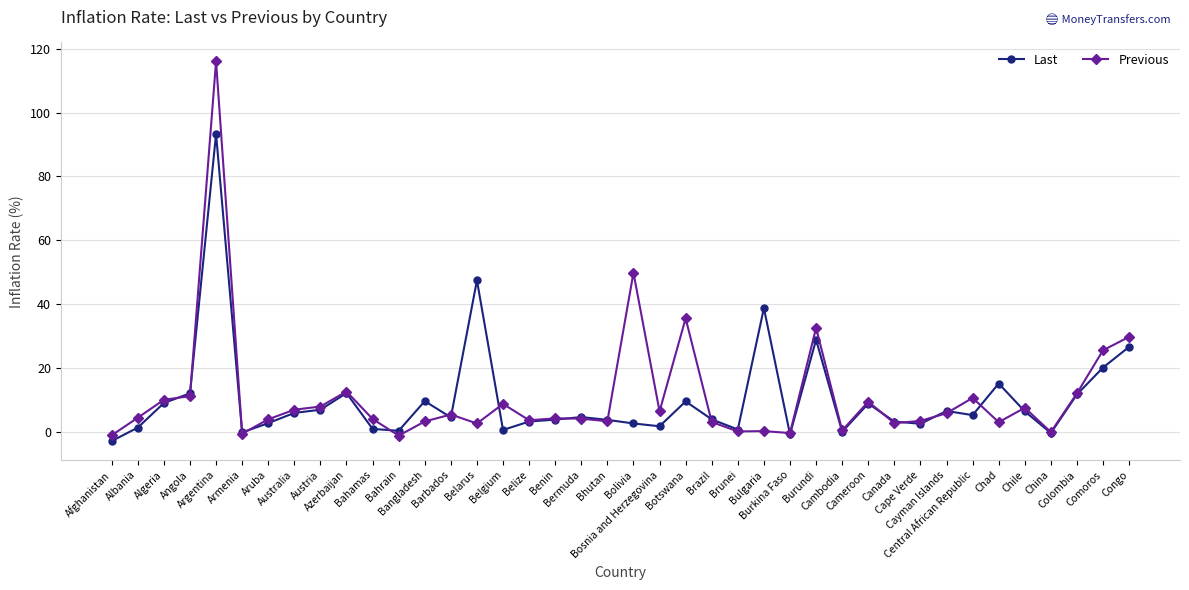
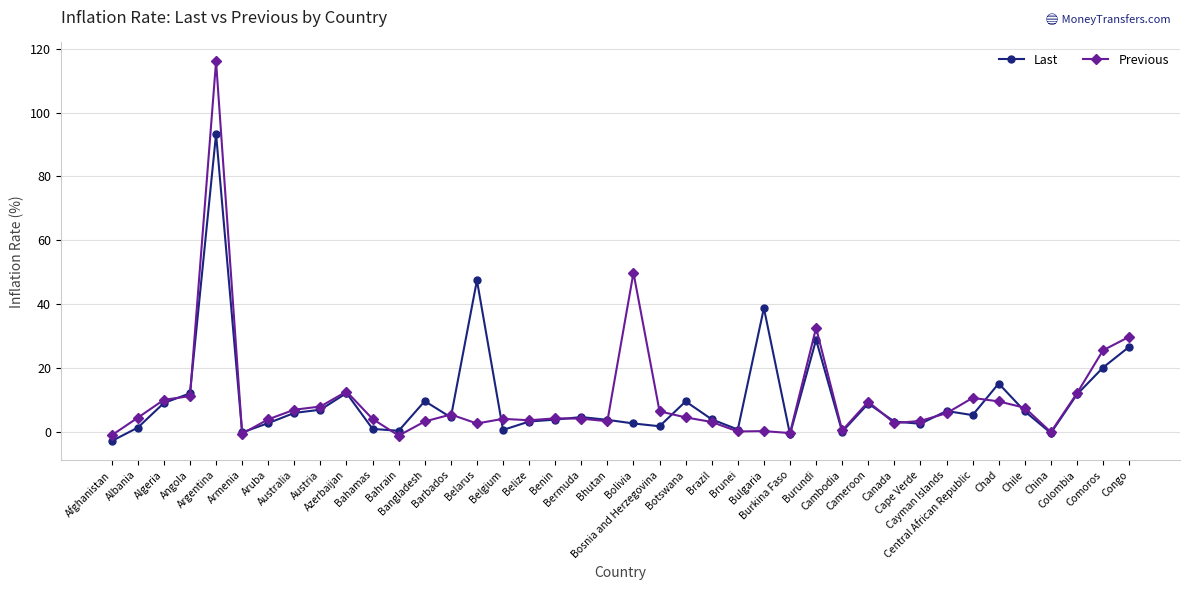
Previous, Belgium: 9 -> 4
Previous, Botswana: 36 -> 5
Previous, Chad: 3 -> 10
